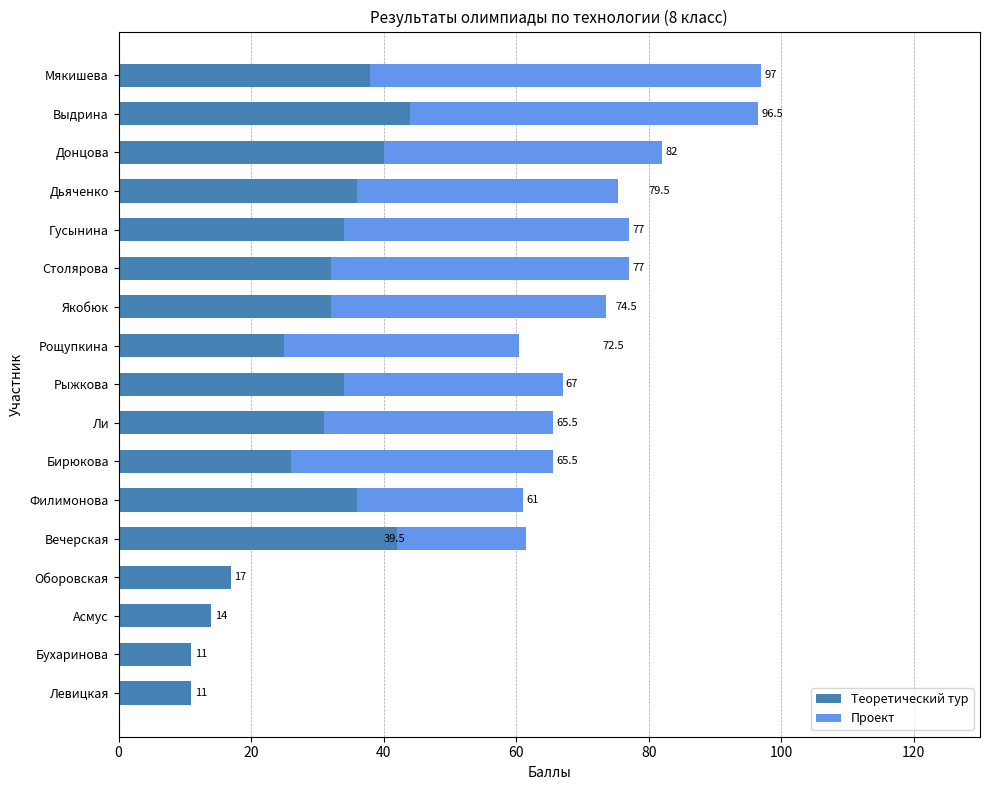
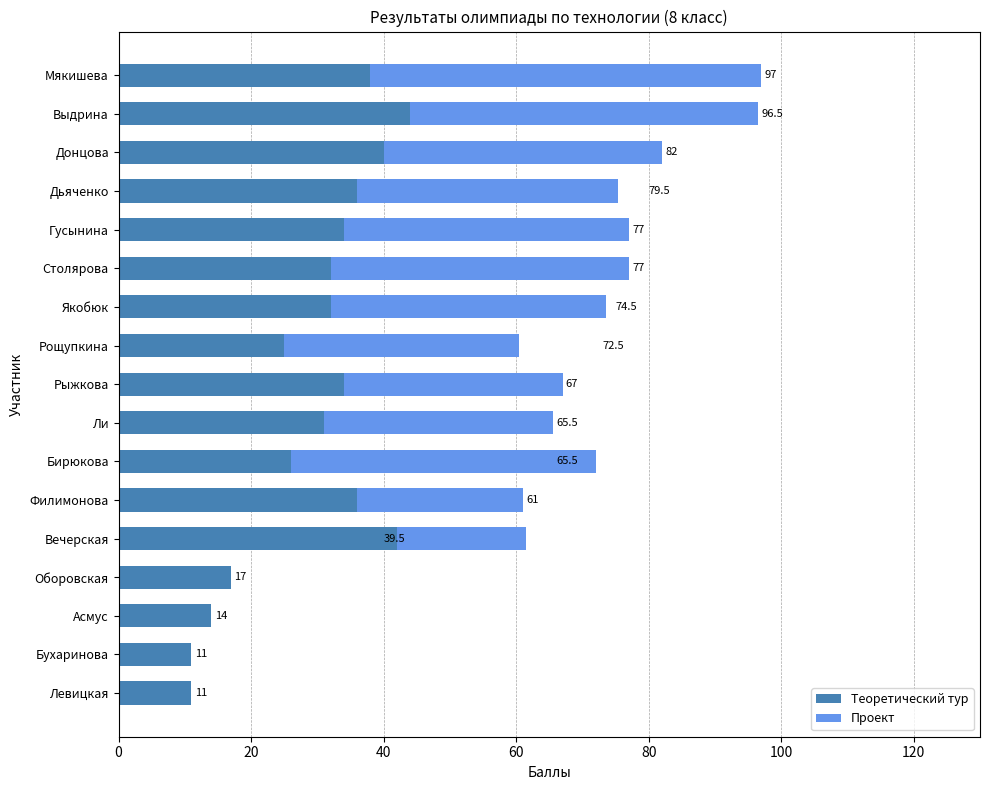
Проект, Бирюкова: 40 -> 46
